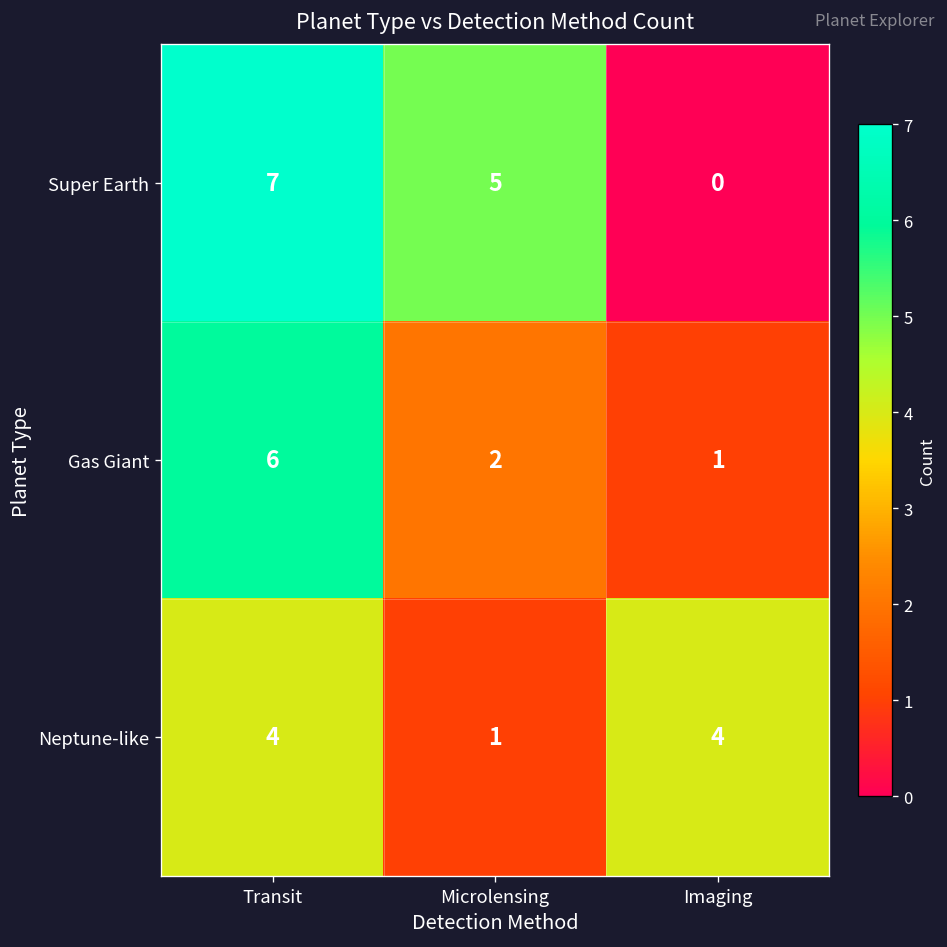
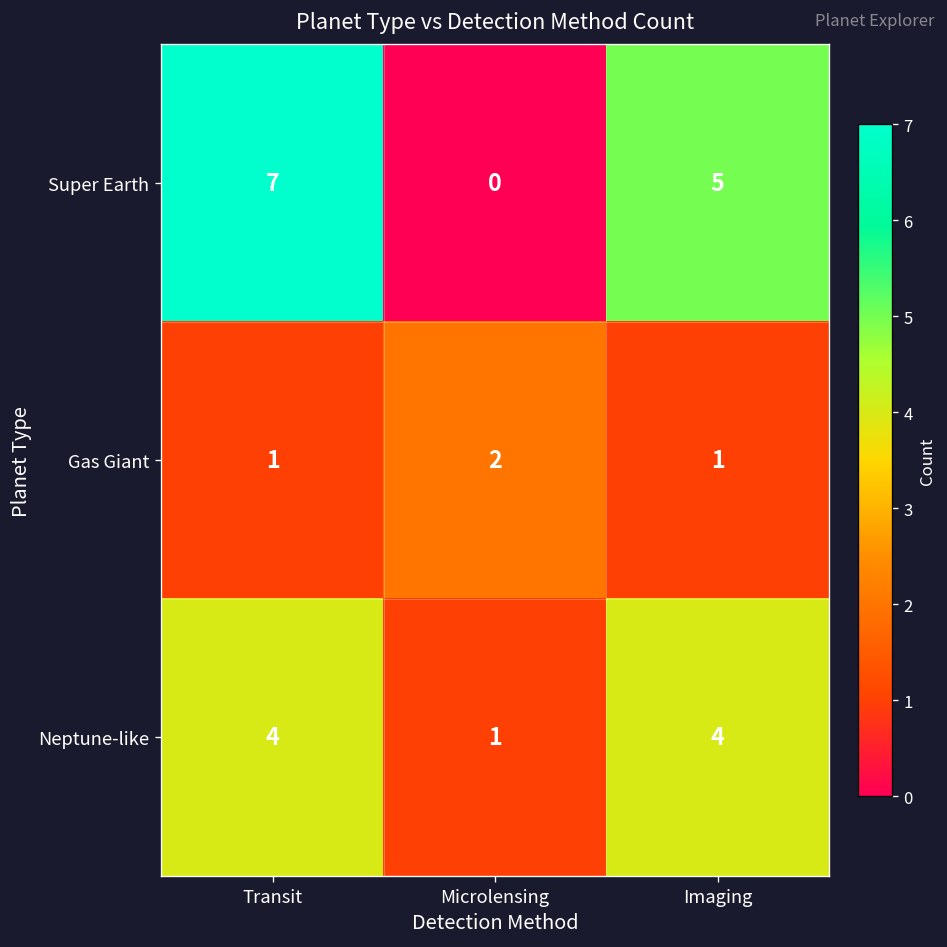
Super Earth, Microlensing: 5 -> 0
Super Earth, Imaging: 0 -> 5
Gas Giant, Transit: 6 -> 1
